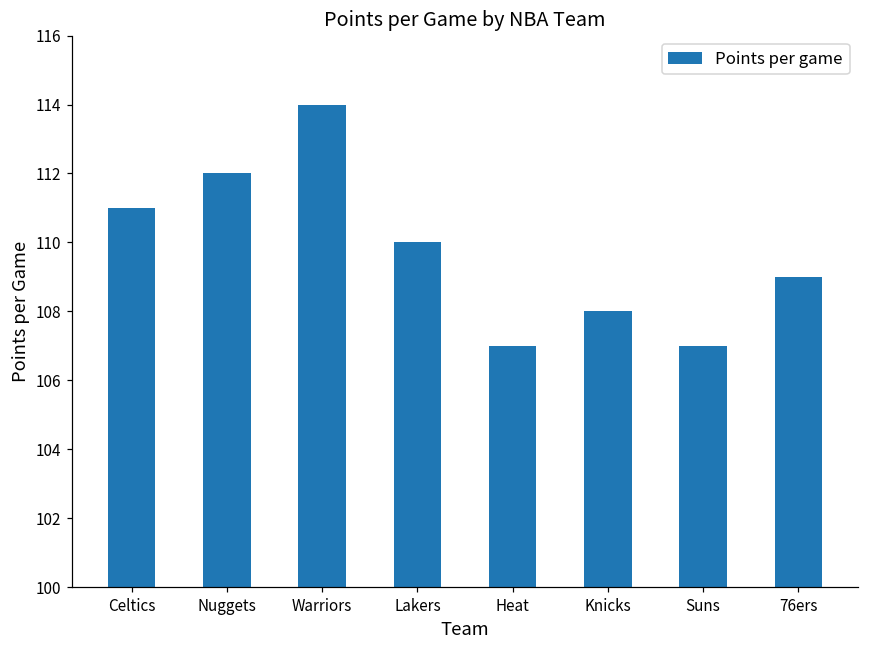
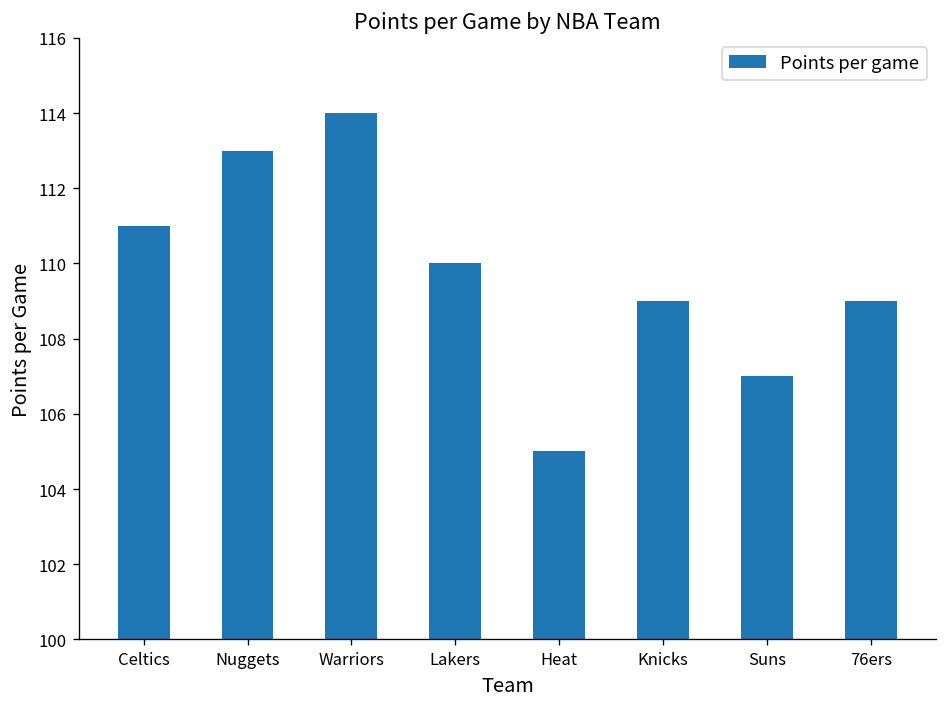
Nuggets: 112 -> 113
Heat: 107 -> 105
Knicks: 108 -> 109
